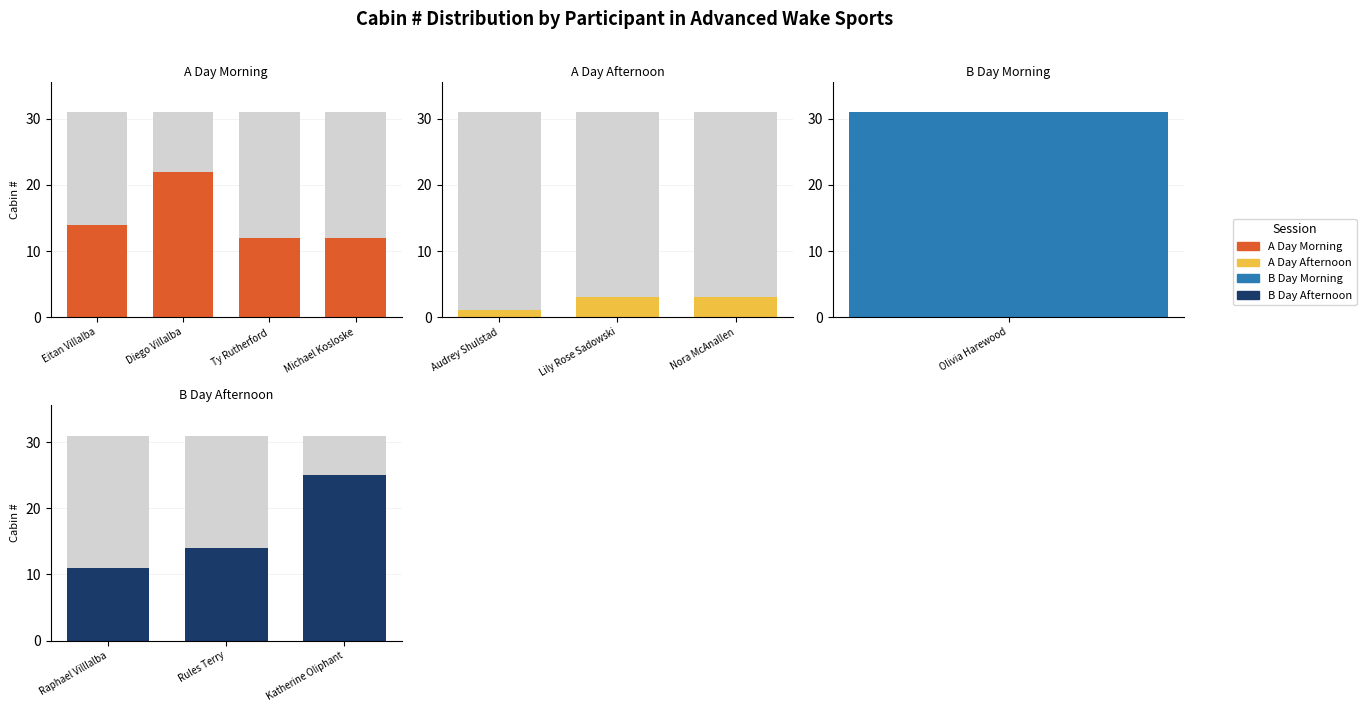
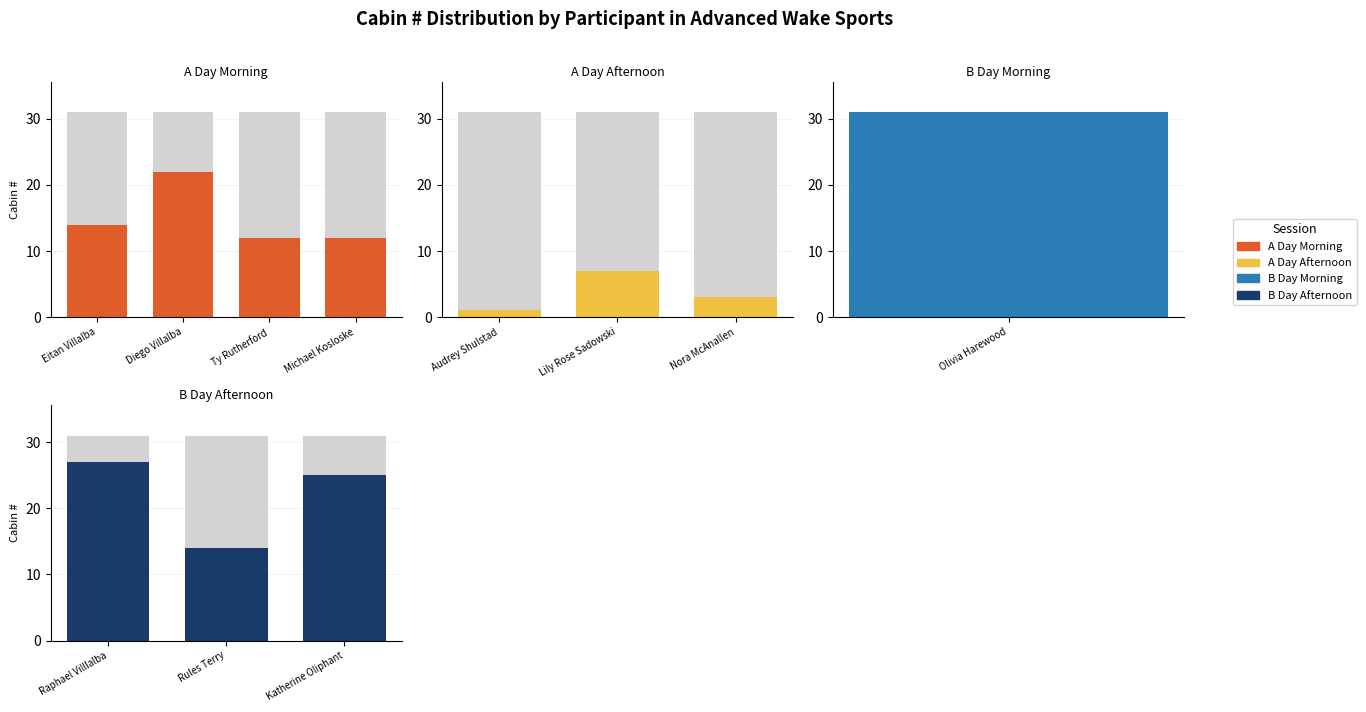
A Day Afternoon, A Day Afternoon, Lily Rose Sadowski: 3 -> 7
B Day Afternoon, B Day Afternoon, Raphael Villlalba: 11 -> 27
